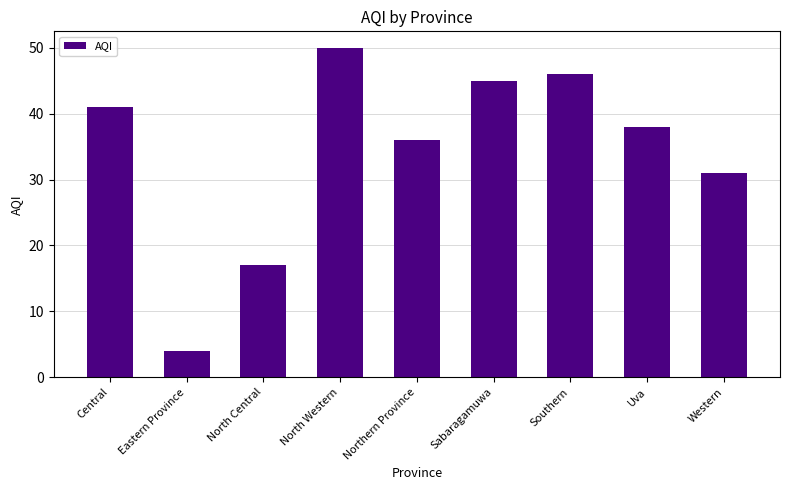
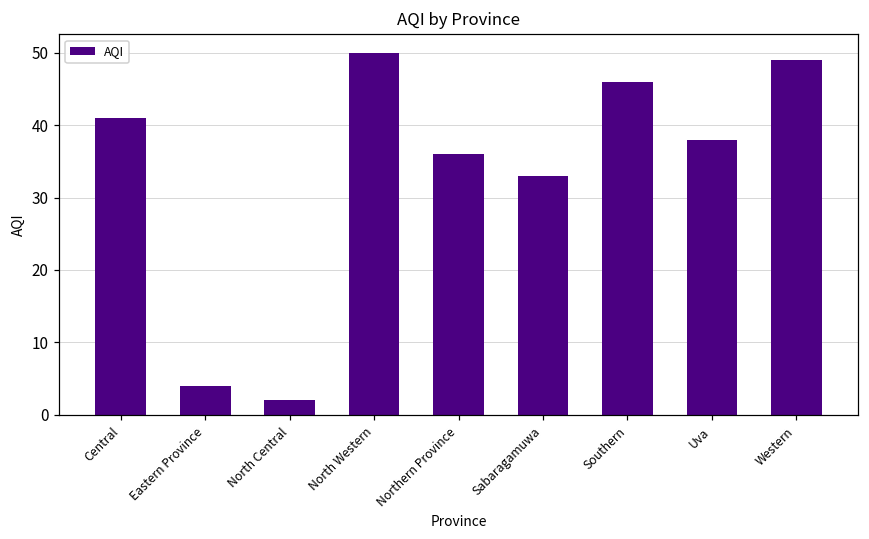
North Central: 17 -> 2
Sabaragamuwa: 45 -> 33
Western: 31 -> 49
